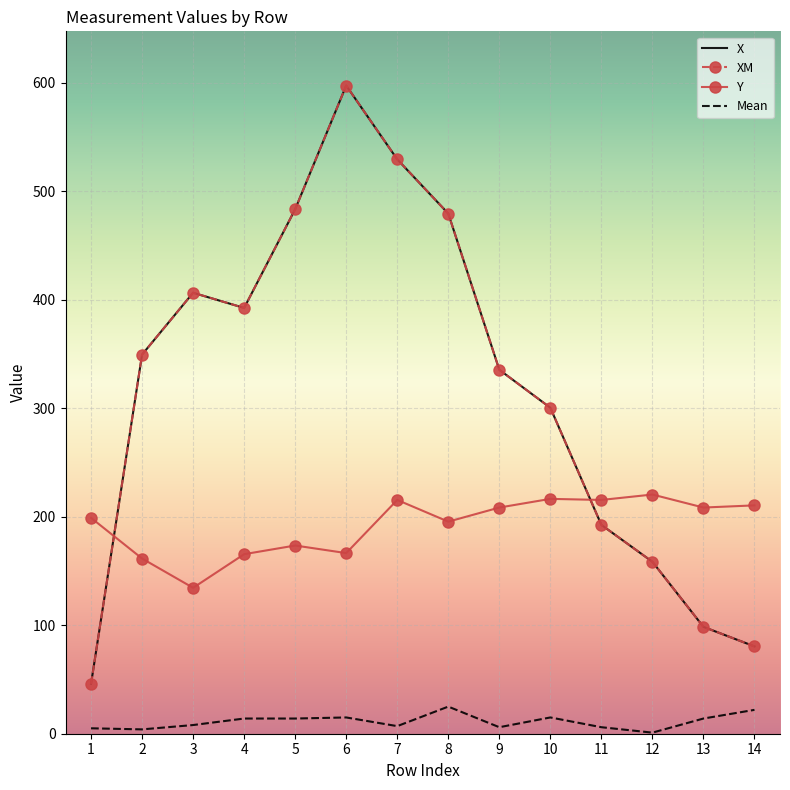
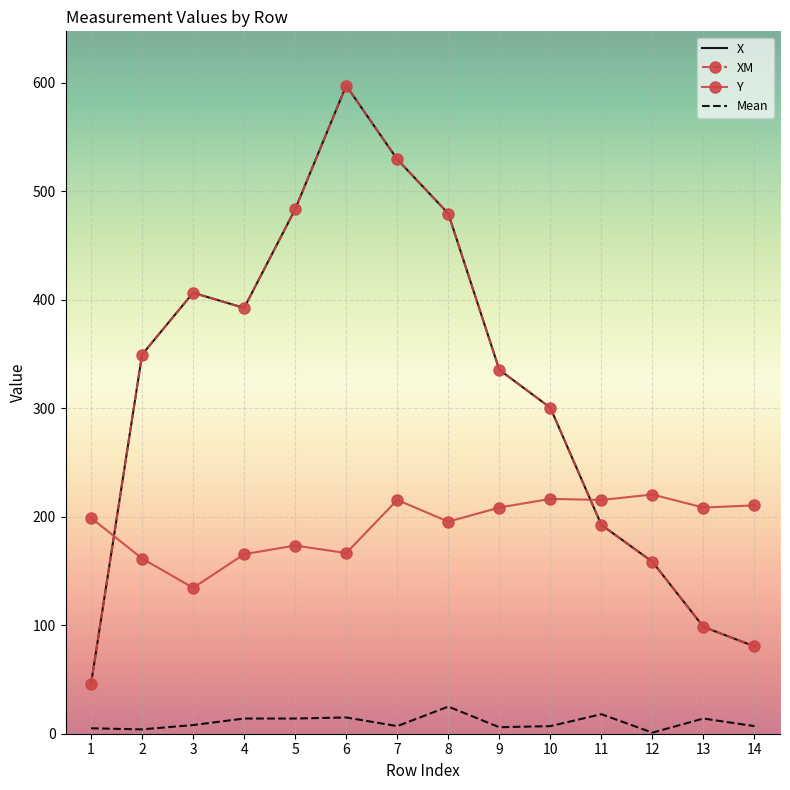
Mean, 10: 15 -> 7
Mean, 11: 6 -> 18
Mean, 14: 22 -> 7
